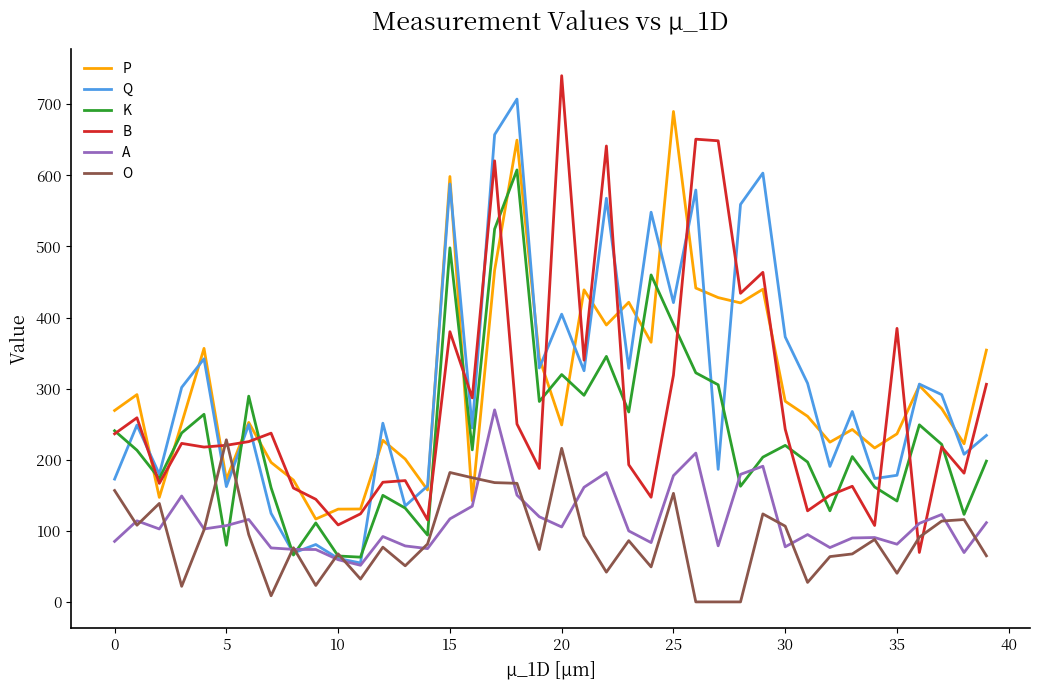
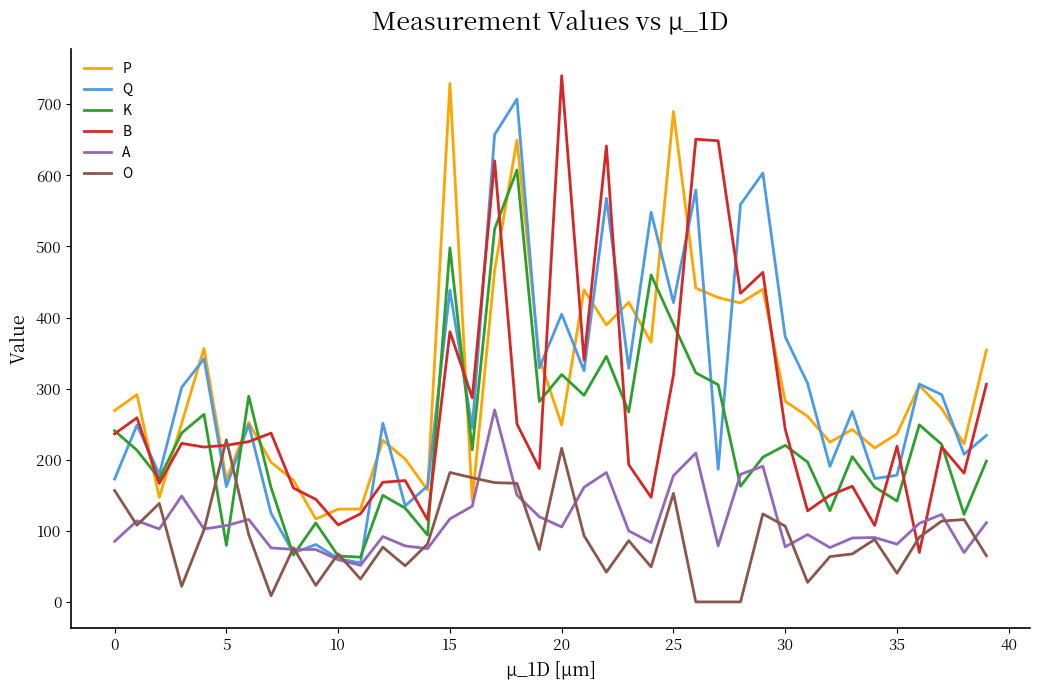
P, 15: 600 -> 730
Q, 15: 590 -> 440
B, 35: 380 -> 220
